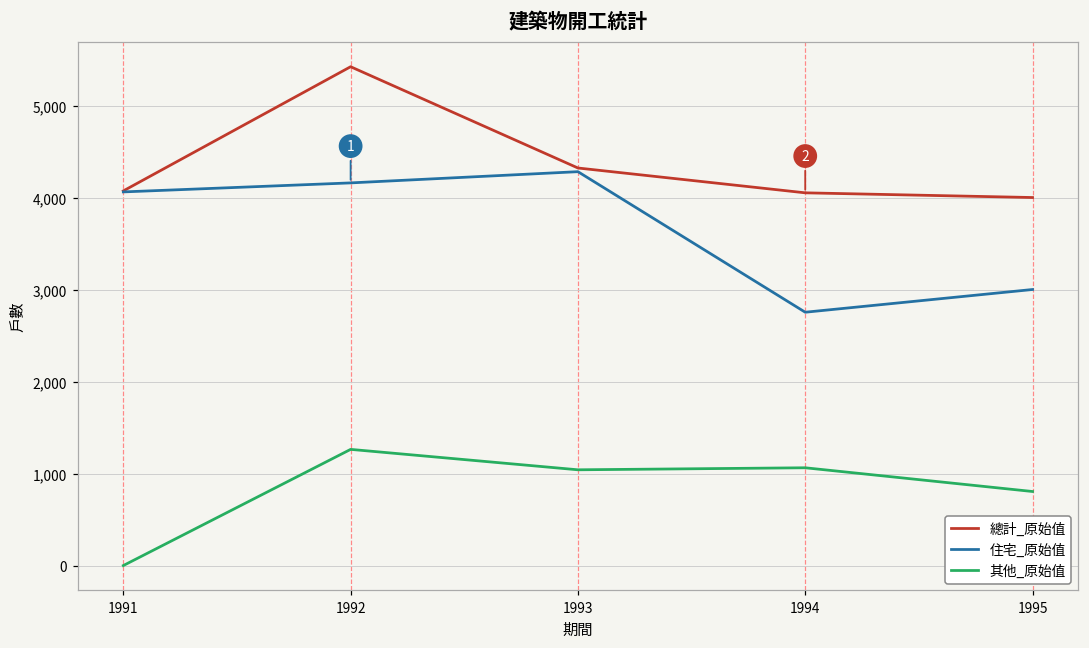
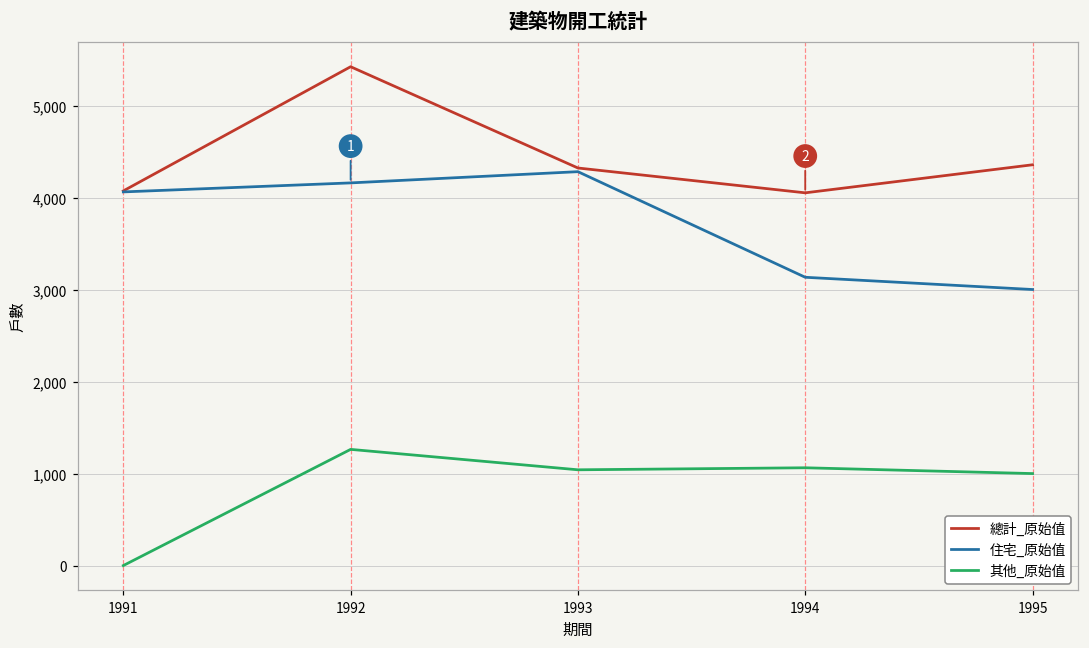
住宅_原始值, 1994: 2,800 -> 3,100
總計_原始值, 1995: 4,000 -> 4,400
其他_原始值, 1995: 800 -> 1,000
